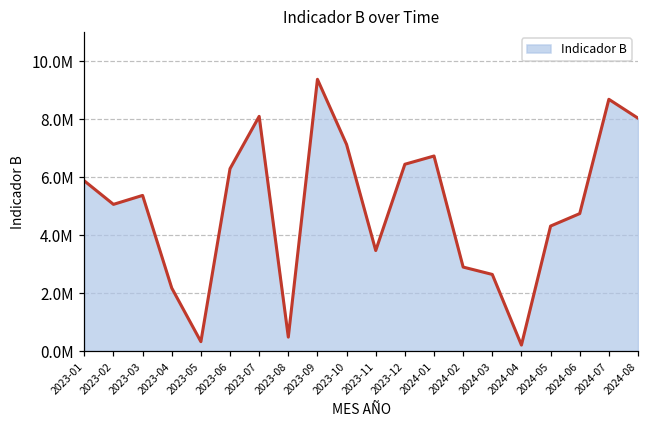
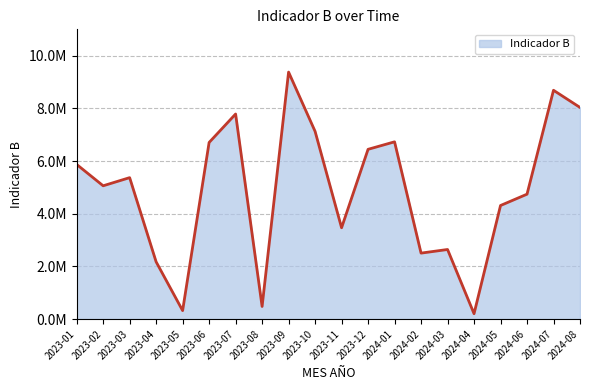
2023-06: 6300000 -> 6700000
2023-07: 8100000 -> 7800000
2024-02: 2900000 -> 2500000
